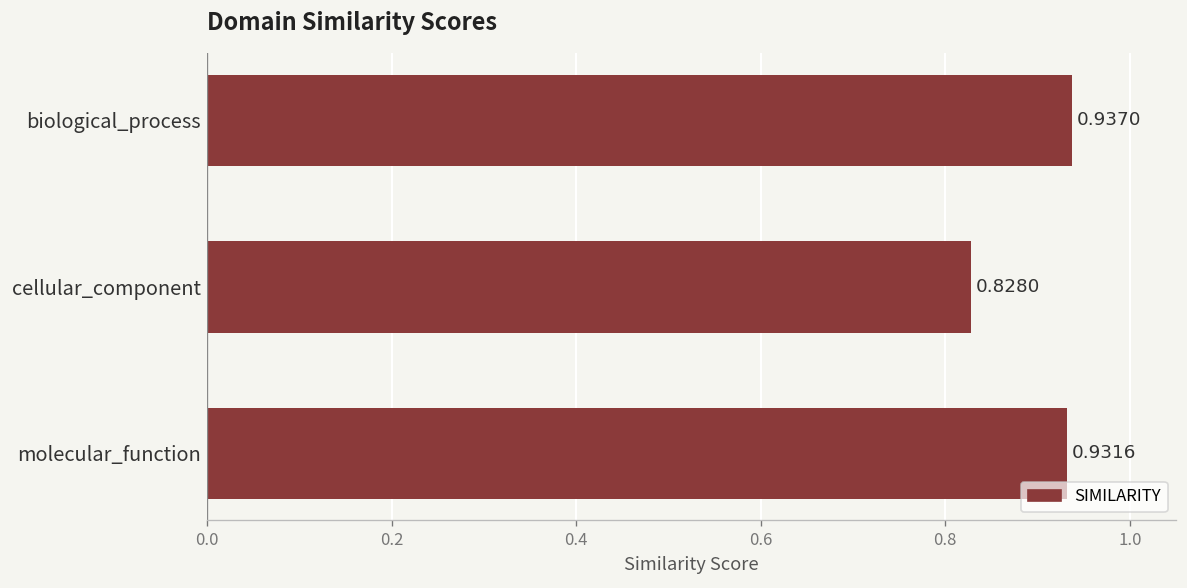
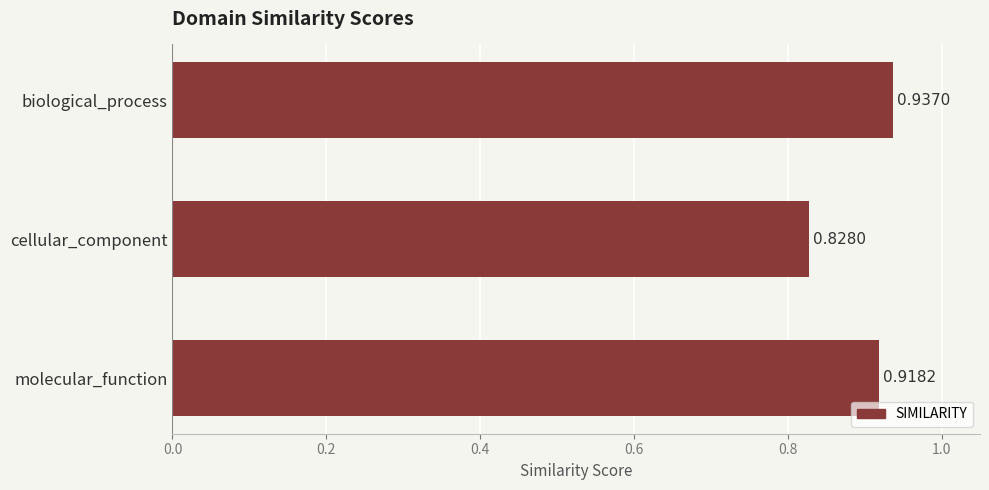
molecular_function: 0.9316 -> 0.9182
